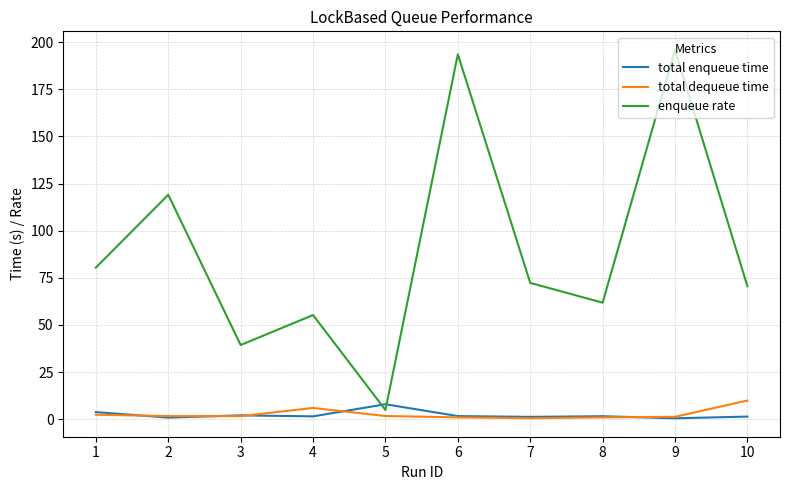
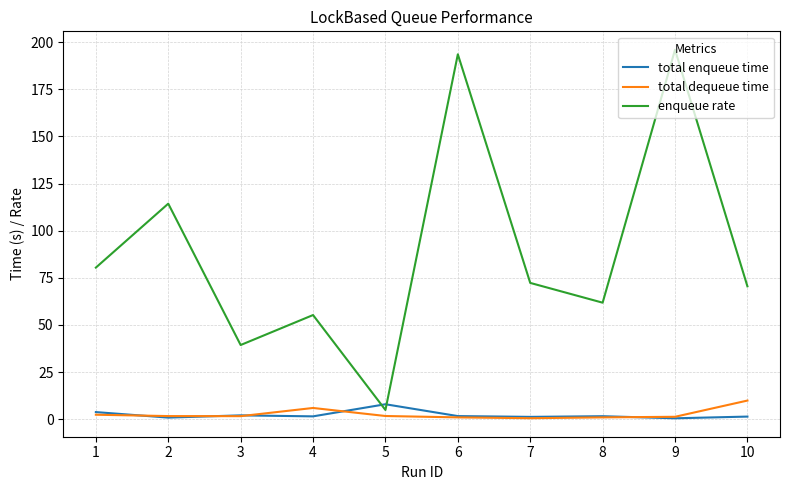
enqueue rate, 2: 119 -> 114
